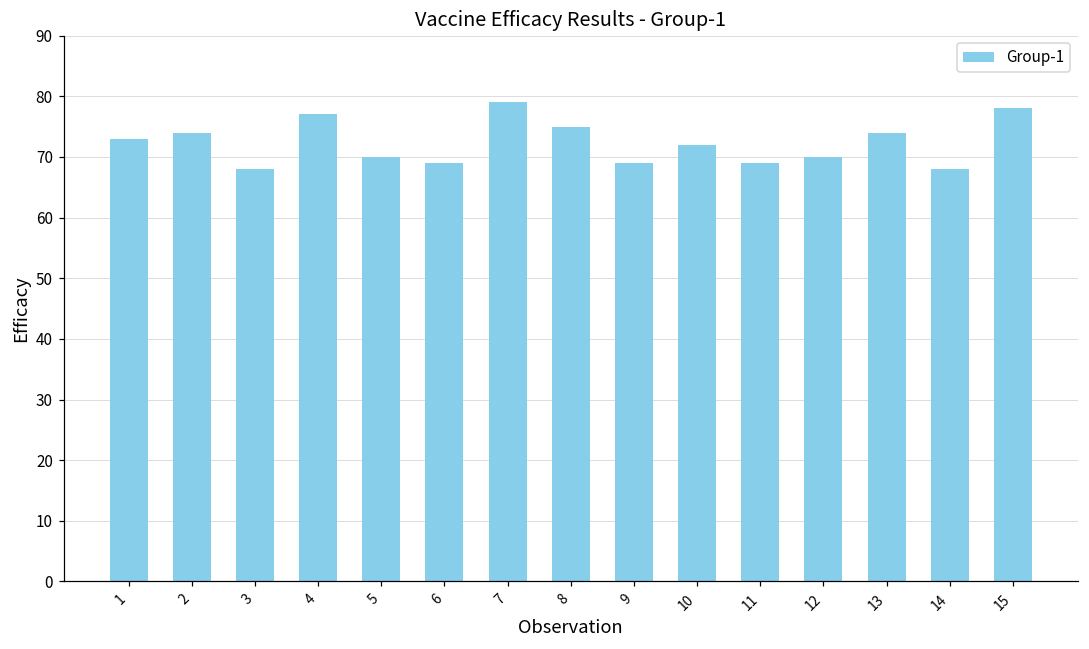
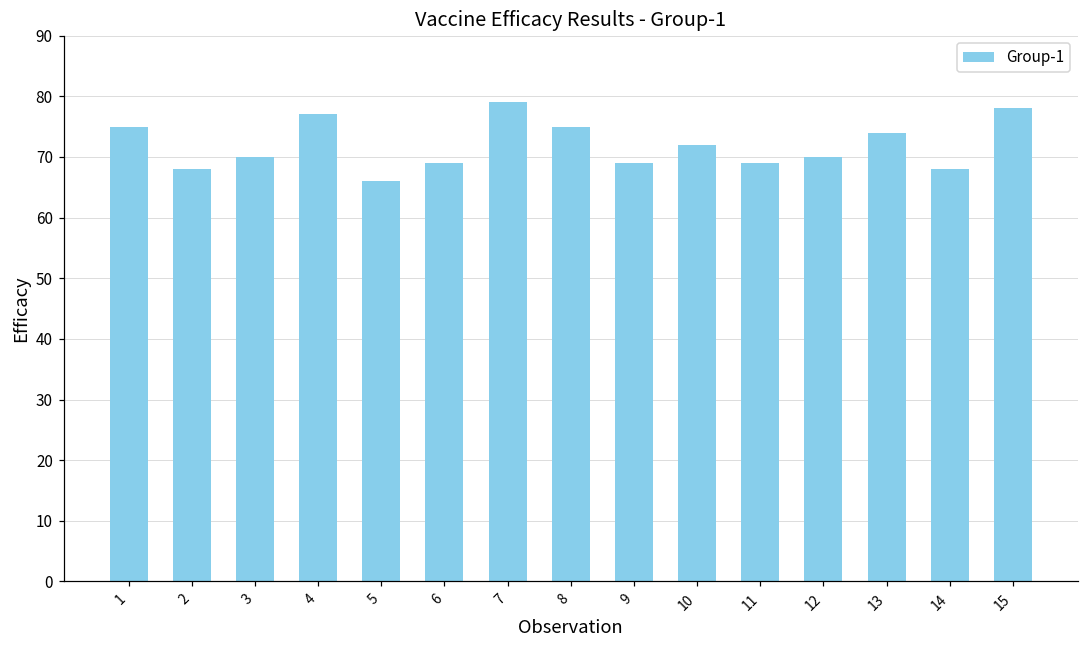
1: 73 -> 75
2: 74 -> 68
3: 68 -> 70
5: 70 -> 66
